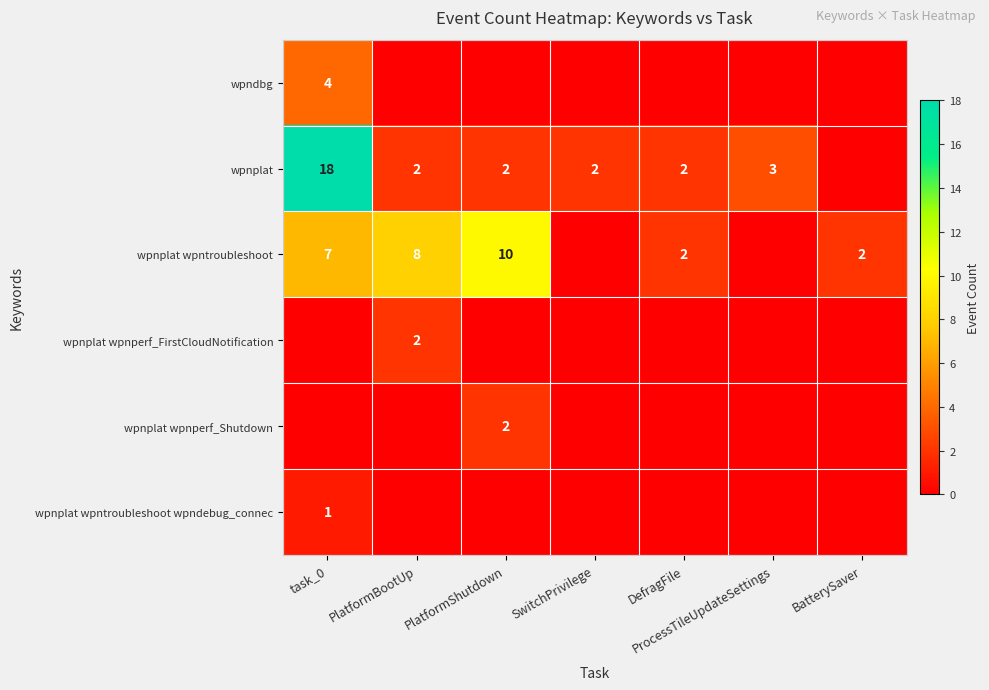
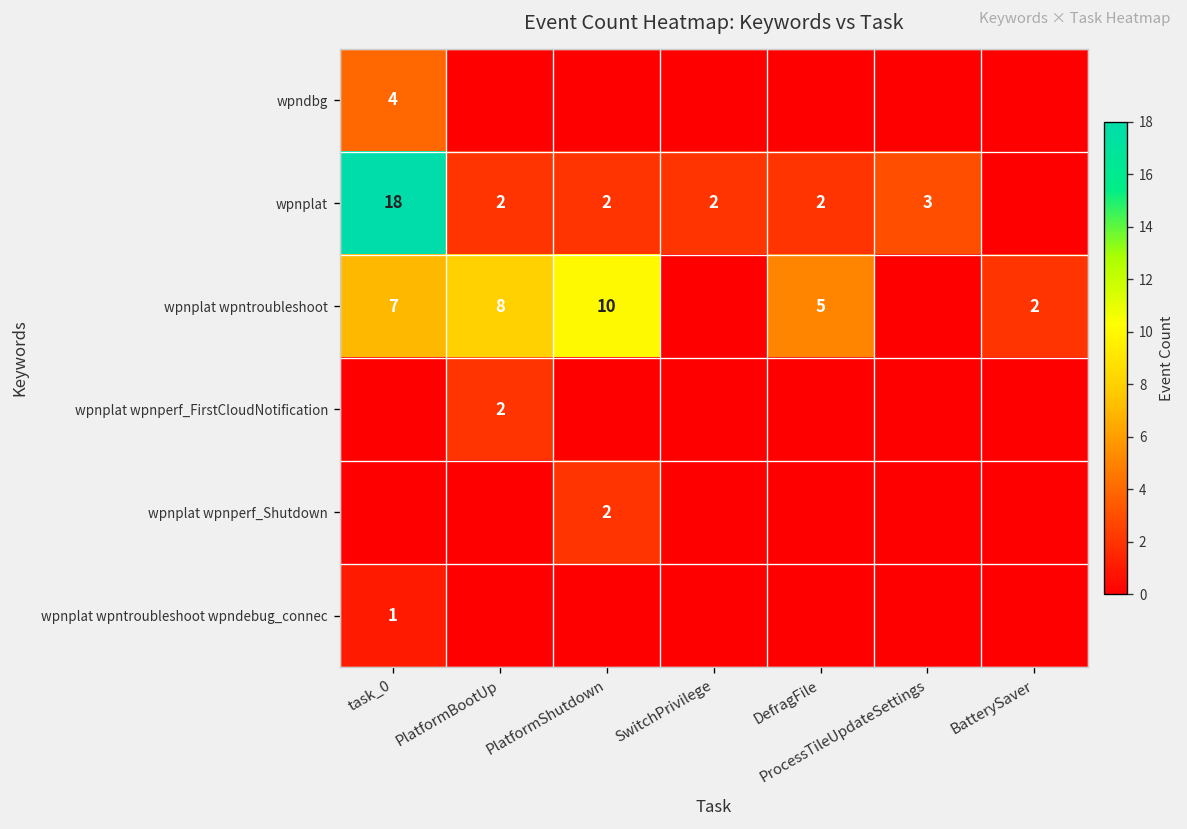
wpnplat wpntroubleshoot, DefragFile: 2 -> 5
